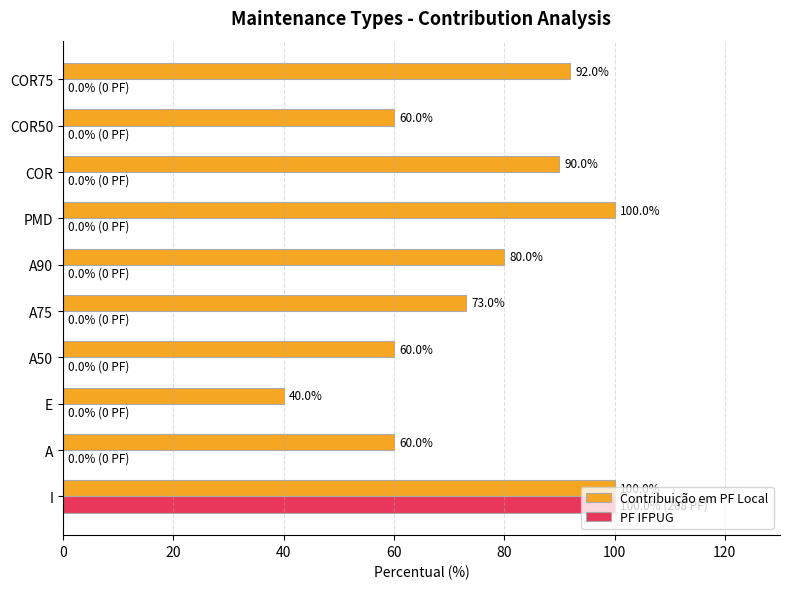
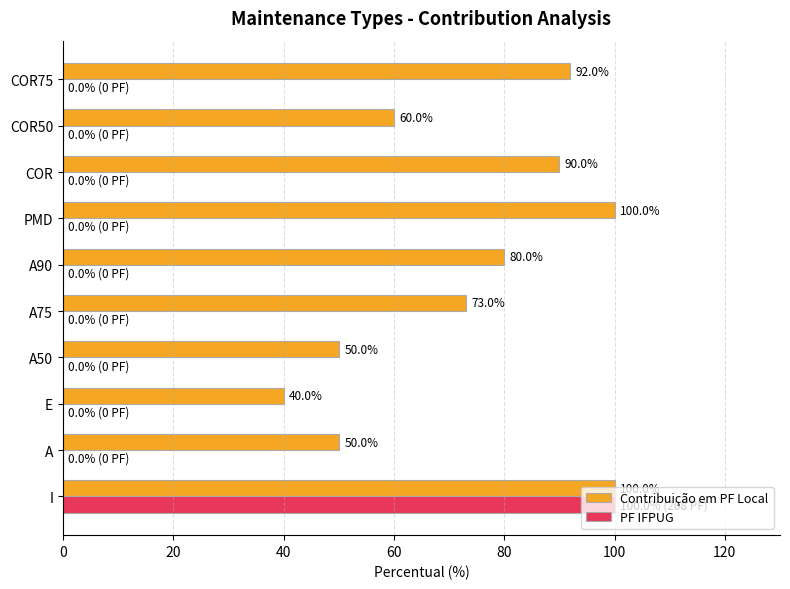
Contribuição em PF Local, A50: 60.0% -> 50.0%
Contribuição em PF Local, A: 60.0% -> 50.0%
